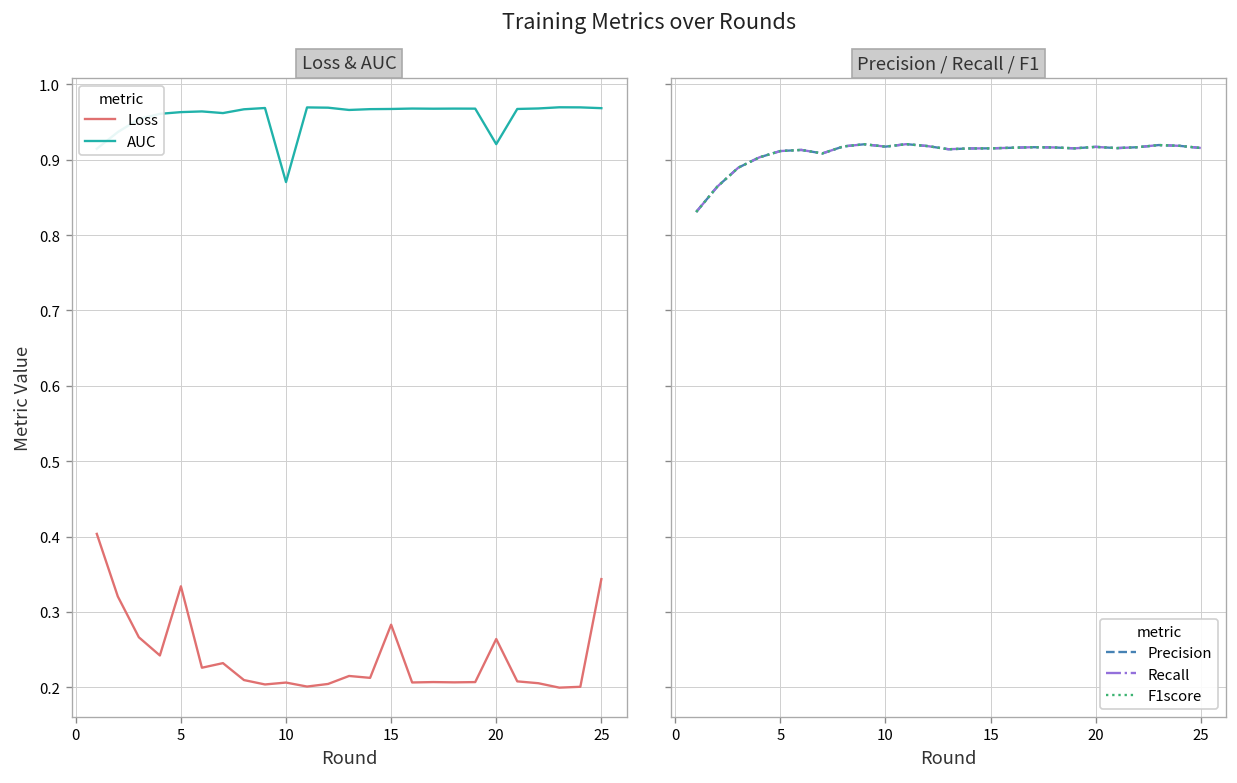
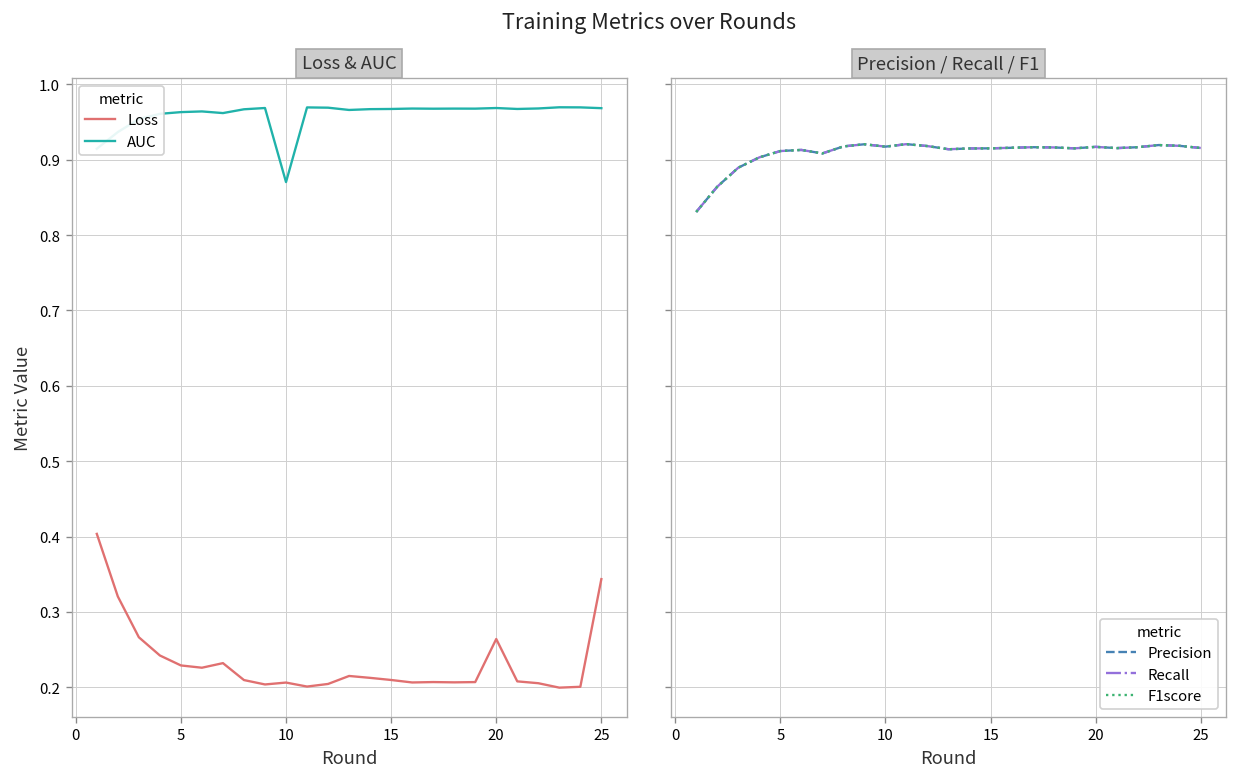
Loss & AUC, Loss, 5: 0.33 -> 0.23
Loss & AUC, Loss, 15: 0.28 -> 0.21
Loss & AUC, AUC, 20: 0.92 -> 0.97
